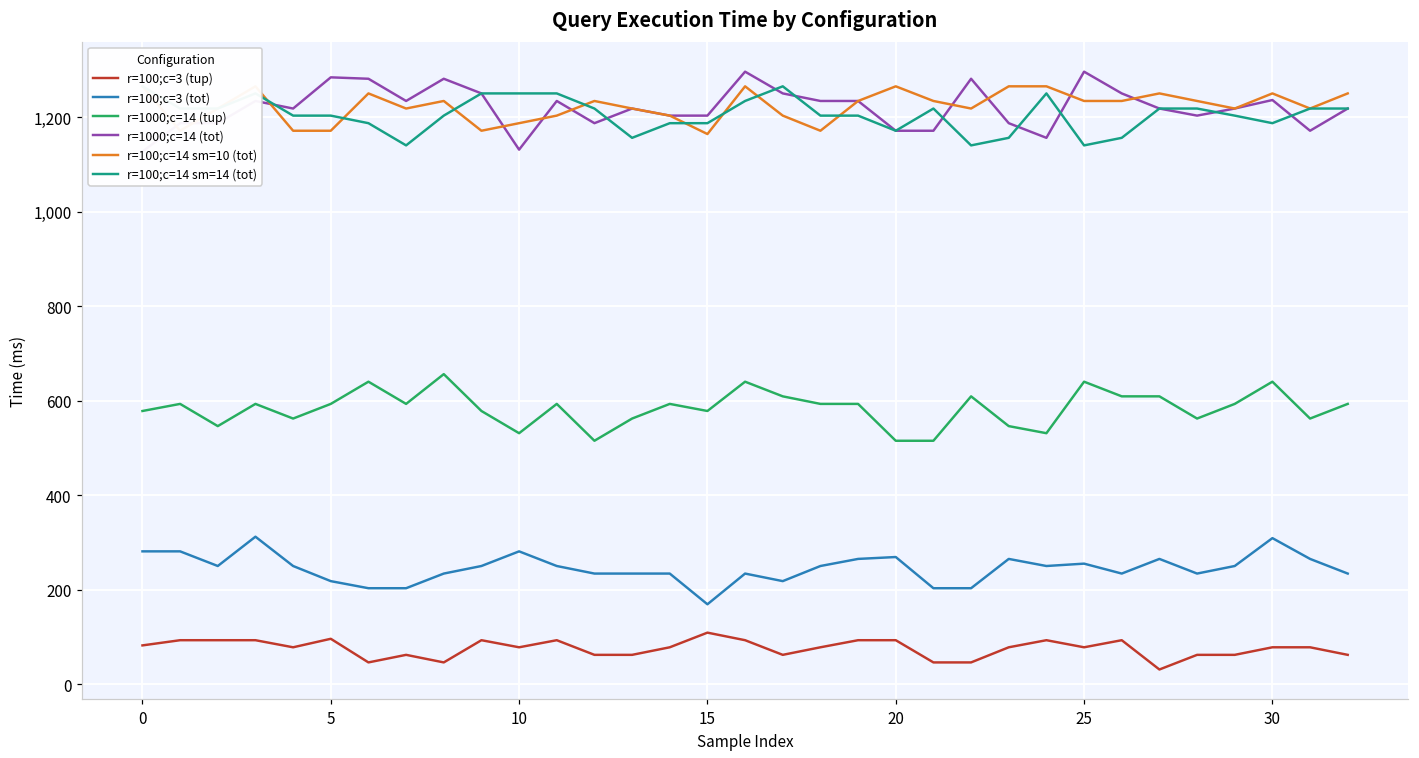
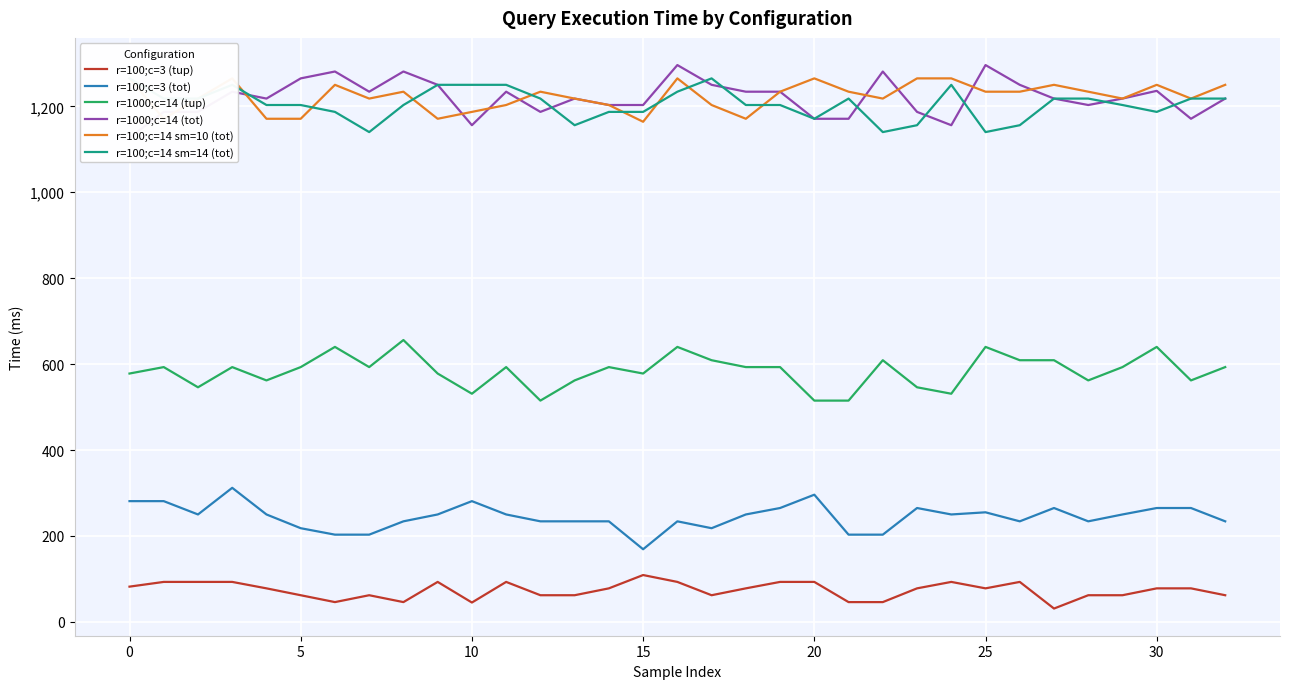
r=100;c=3 (tup), 5: 100 -> 60
r=1000;c=14 (tot), 5: 1,280 -> 1,270
r=100;c=3 (tup), 10: 80 -> 50
r=1000;c=14 (tot), 10: 1,130 -> 1,160
r=100;c=3 (tot), 20: 270 -> 300
r=100;c=3 (tot), 30: 310 -> 270
